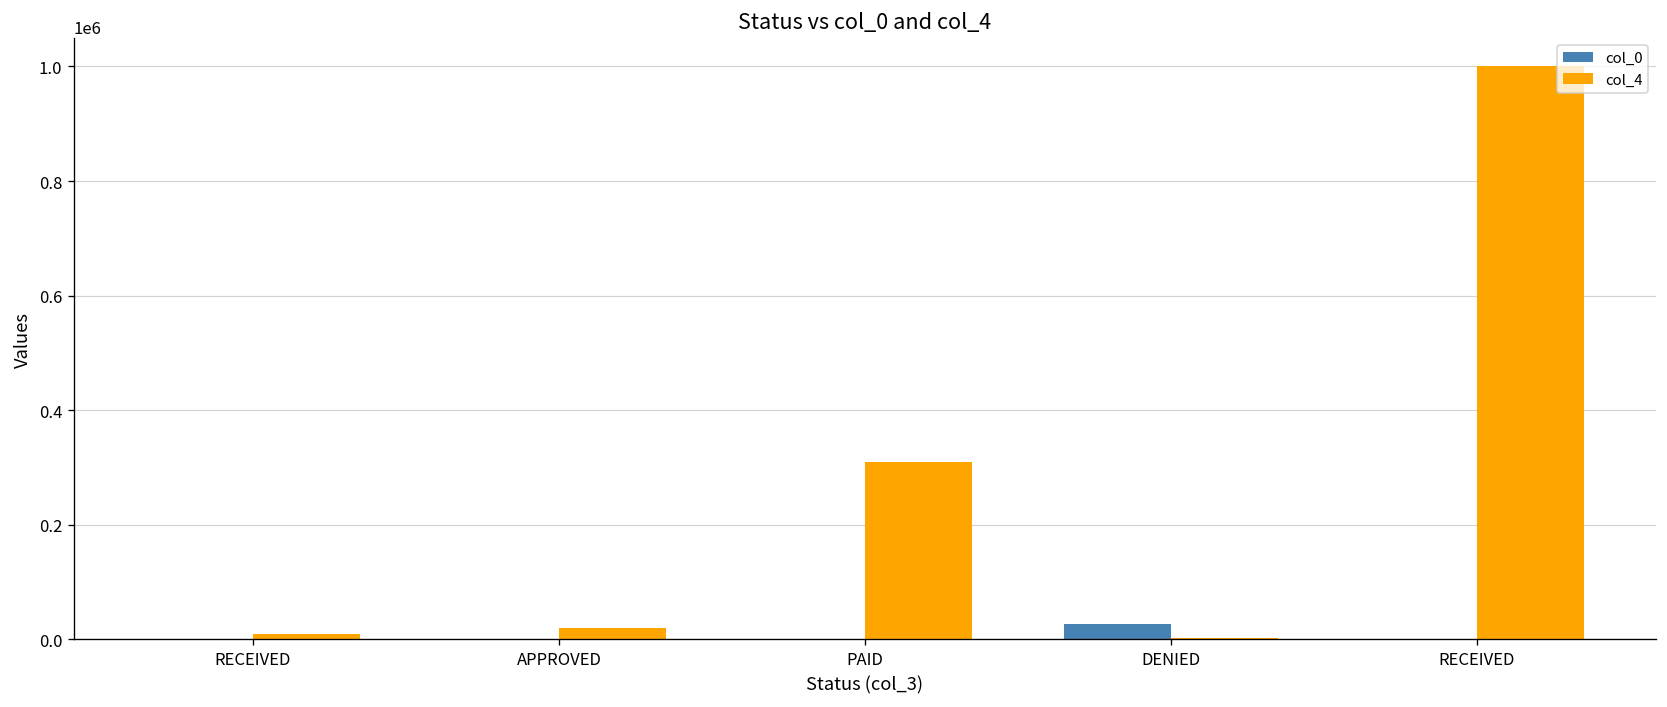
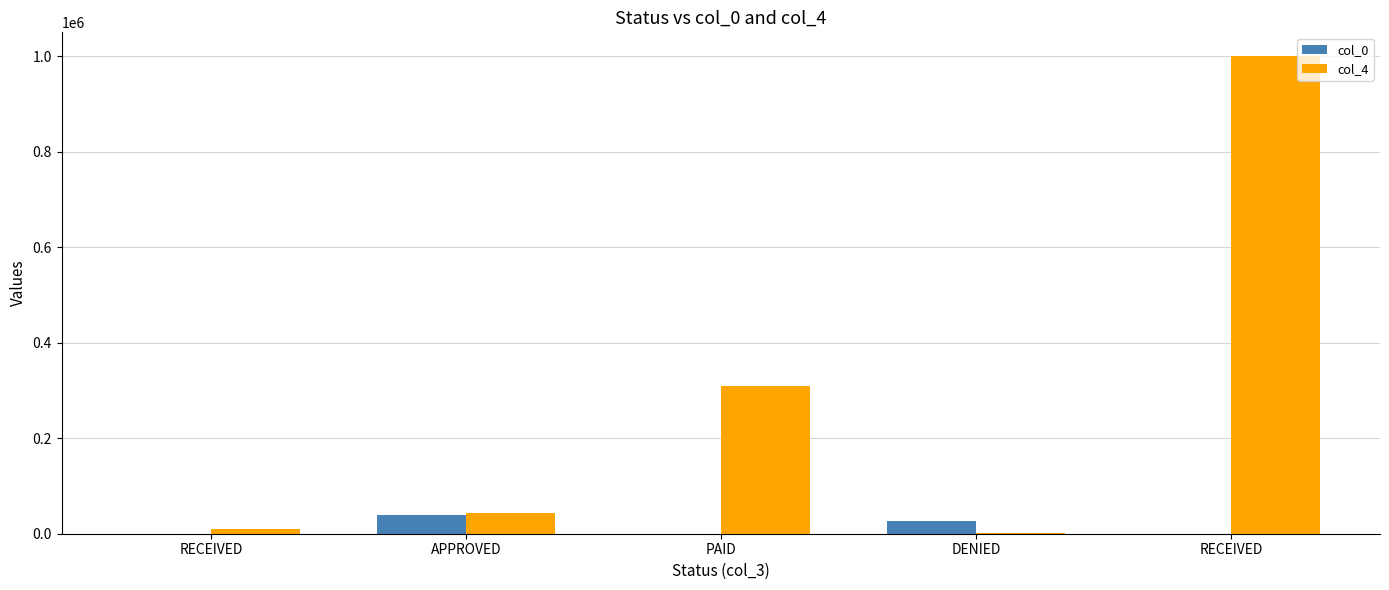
col_0, APPROVED: 0 -> 40000
col_4, APPROVED: 20000 -> 40000
